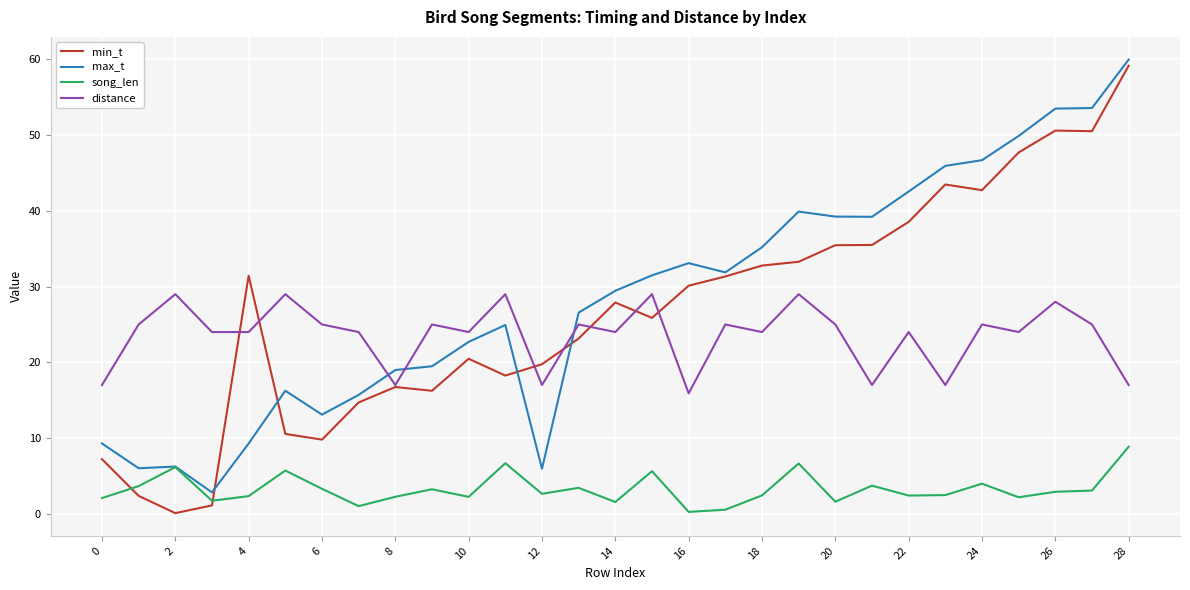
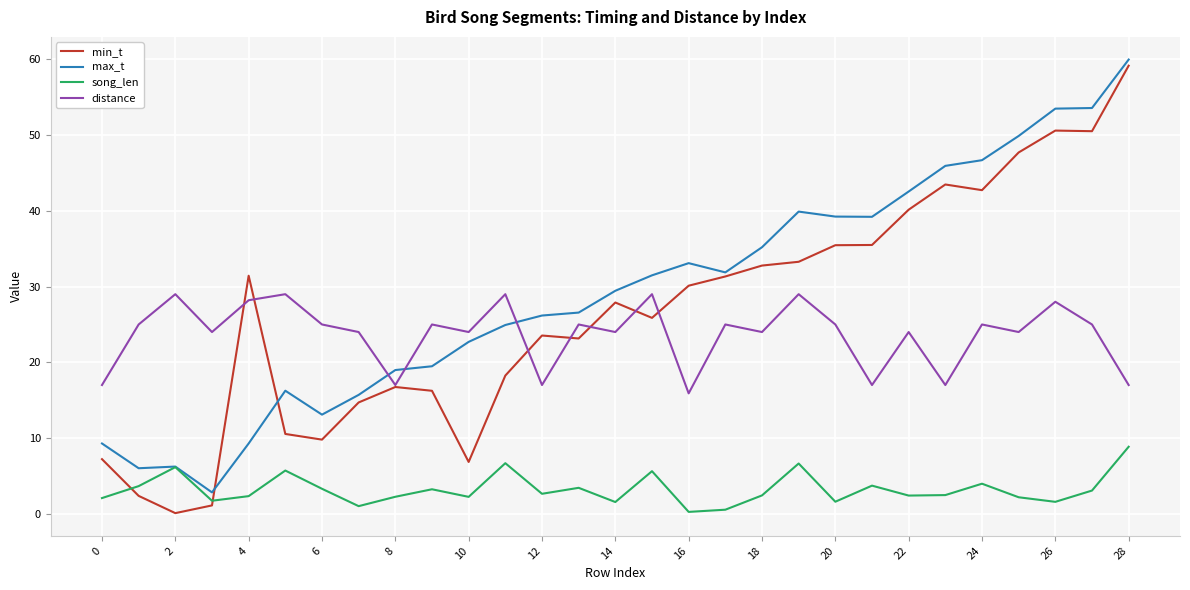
distance, 4: 24 -> 28
min_t, 10: 20 -> 7
min_t, 12: 20 -> 24
max_t, 12: 6 -> 26
min_t, 22: 39 -> 40
song_len, 26: 3 -> 2
